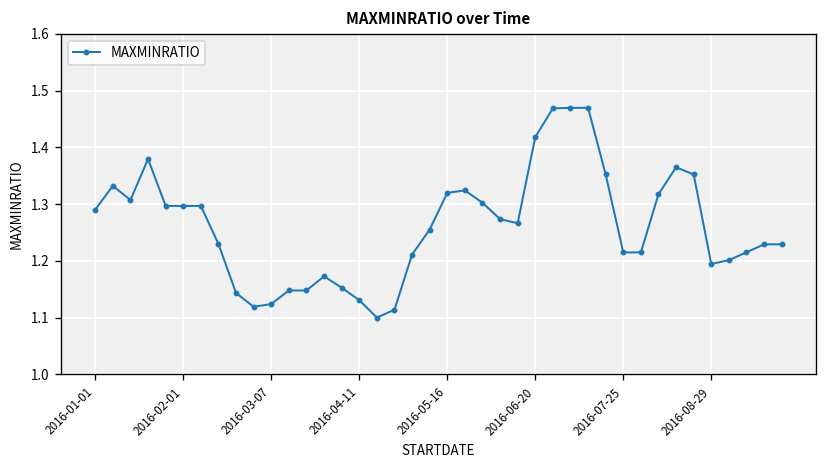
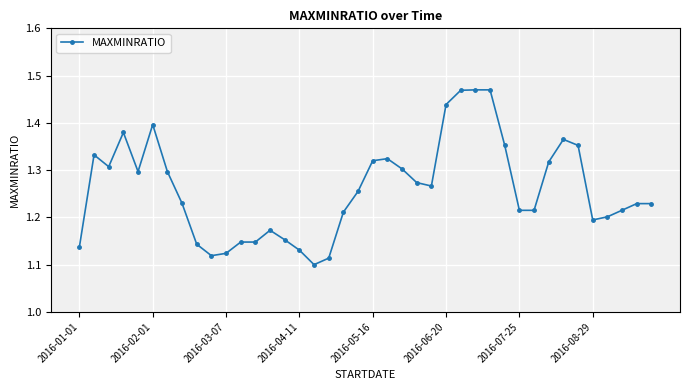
2016-01-01: 1.29 -> 1.14
2016-02-01: 1.30 -> 1.40
2016-06-20: 1.42 -> 1.44
